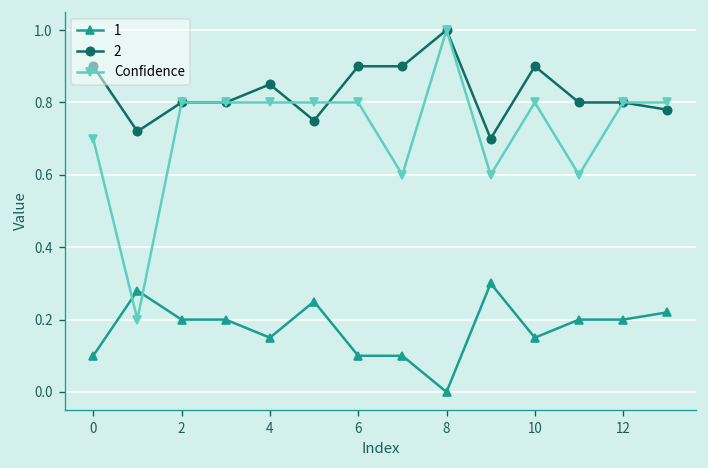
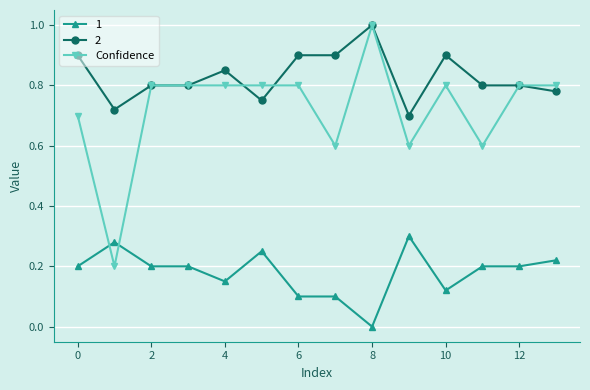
1, 0: 0.1 -> 0.2
1, 10: 0.15 -> 0.12
